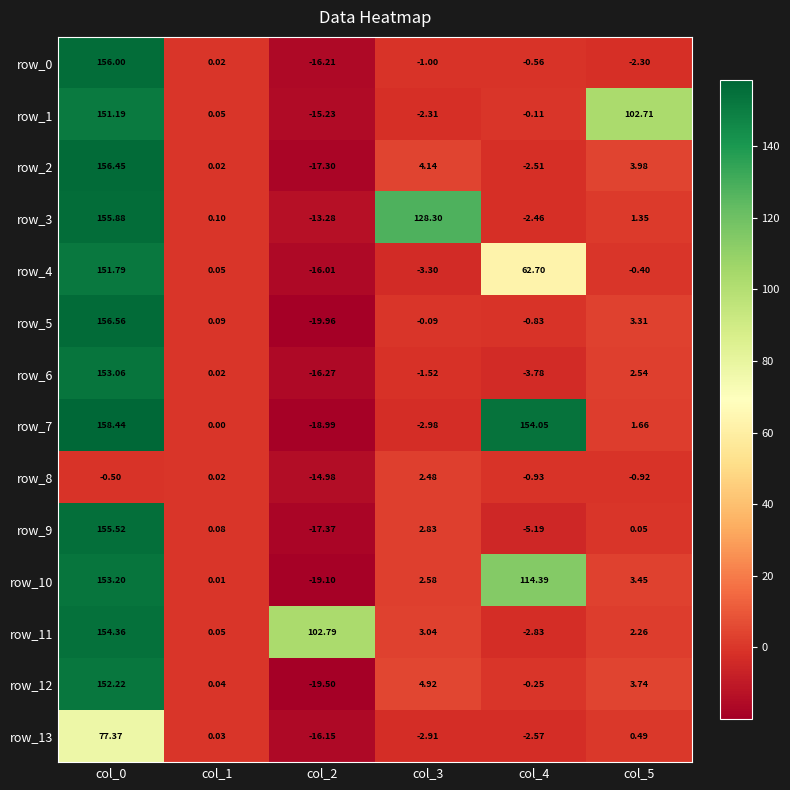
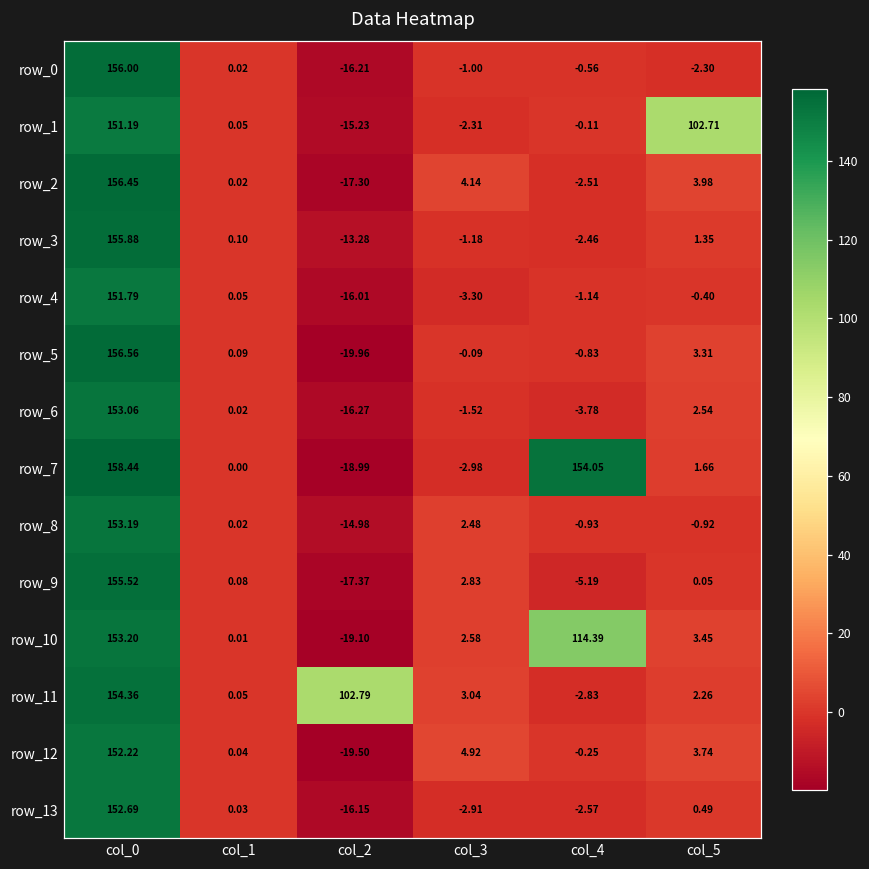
row_3, col_3: 128.30 -> -1.18
row_4, col_4: 62.70 -> -1.14
row_8, col_0: -0.50 -> 153.19
row_13, col_0: 77.37 -> 152.69
